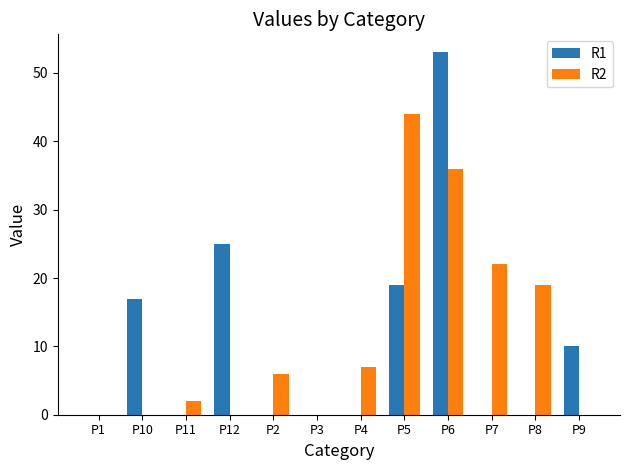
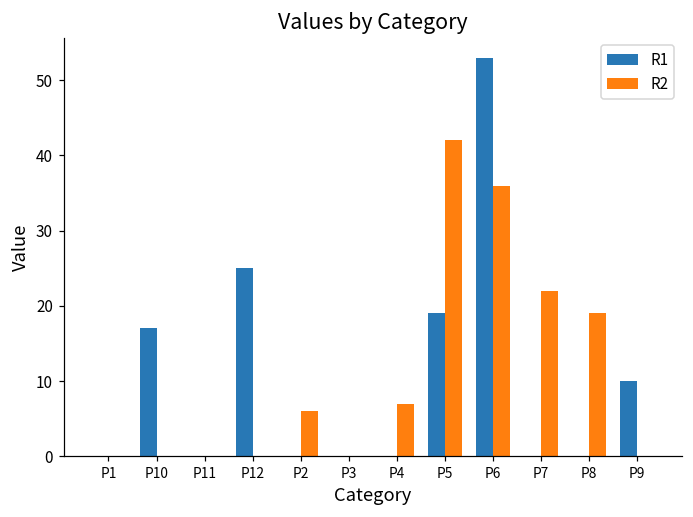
R2, P11: 2 -> 0
R2, P5: 44 -> 42
